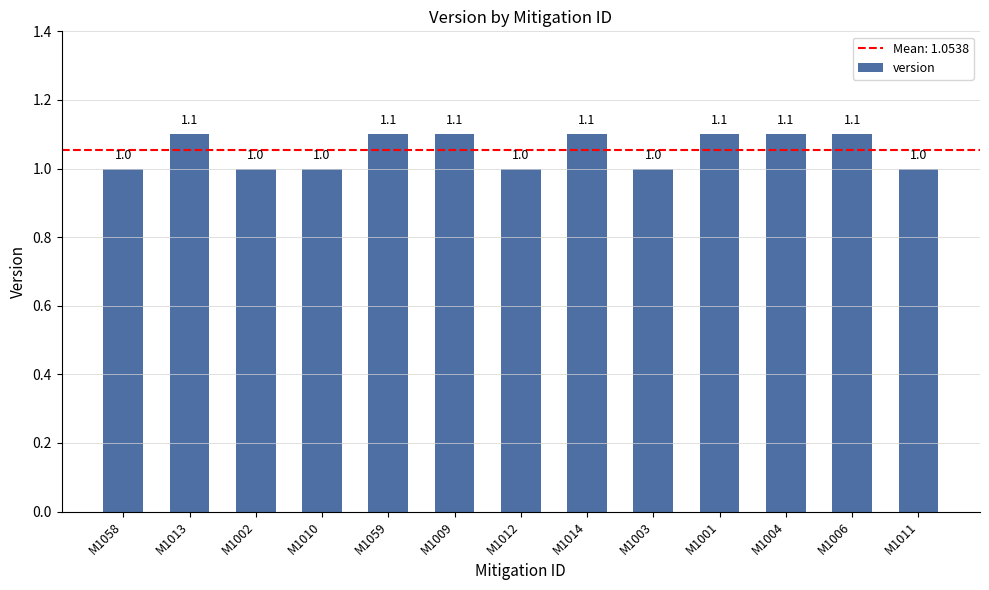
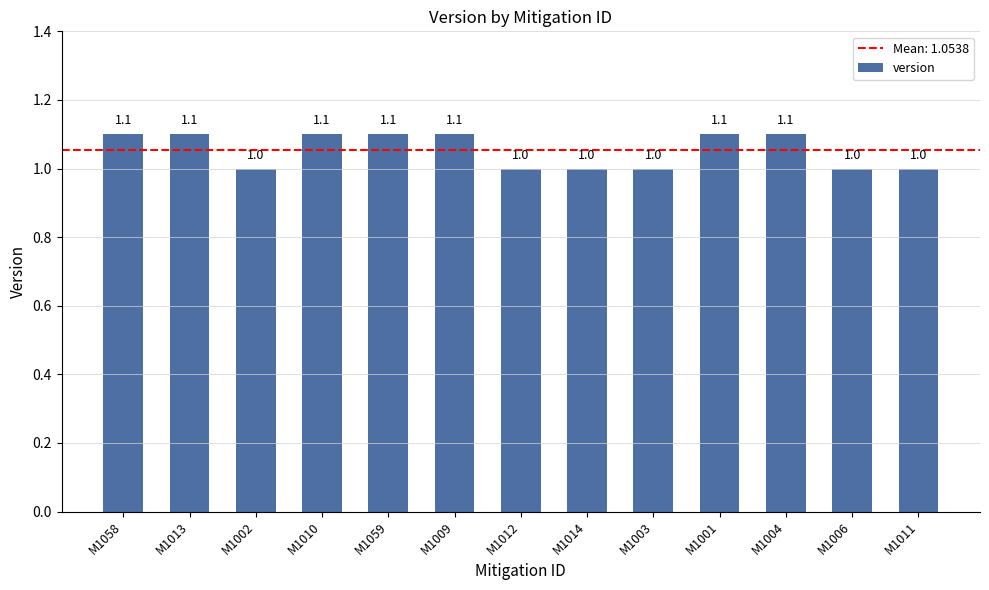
M1058: 1.0 -> 1.1
M1010: 1.0 -> 1.1
M1014: 1.1 -> 1.0
M1006: 1.1 -> 1.0
